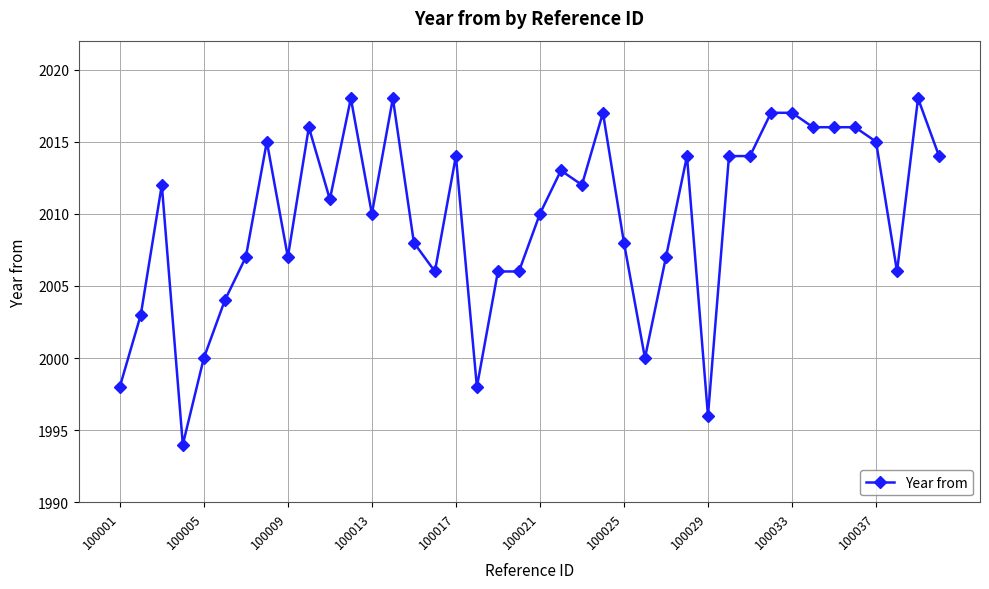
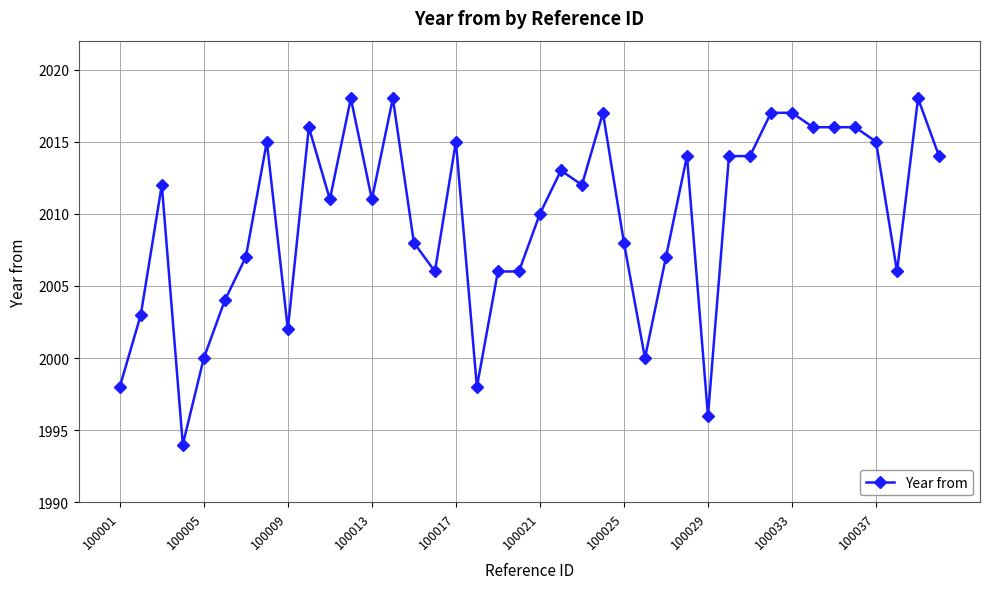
100009: 2007 -> 2002
100013: 2010 -> 2011
100017: 2014 -> 2015
